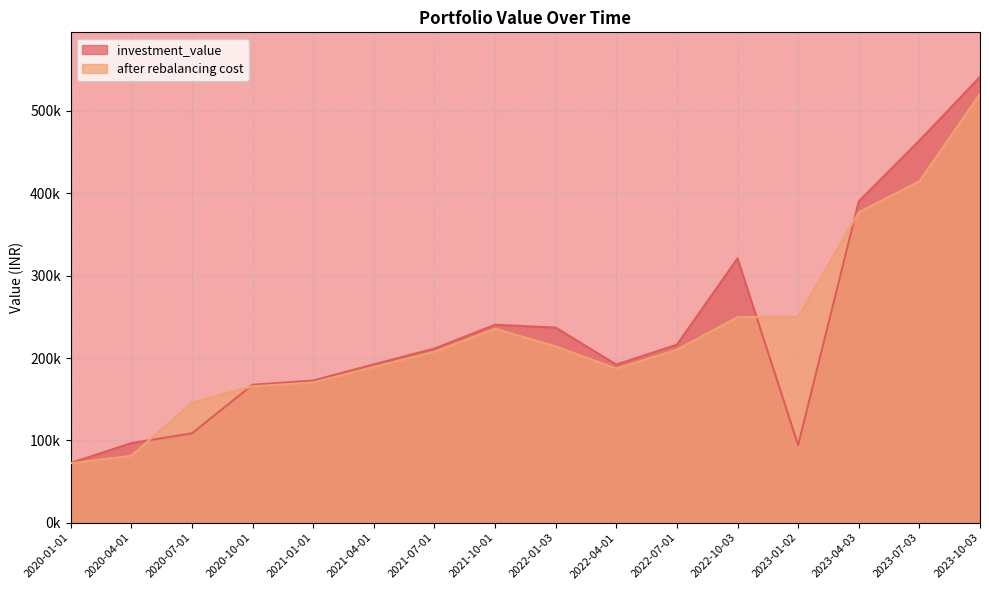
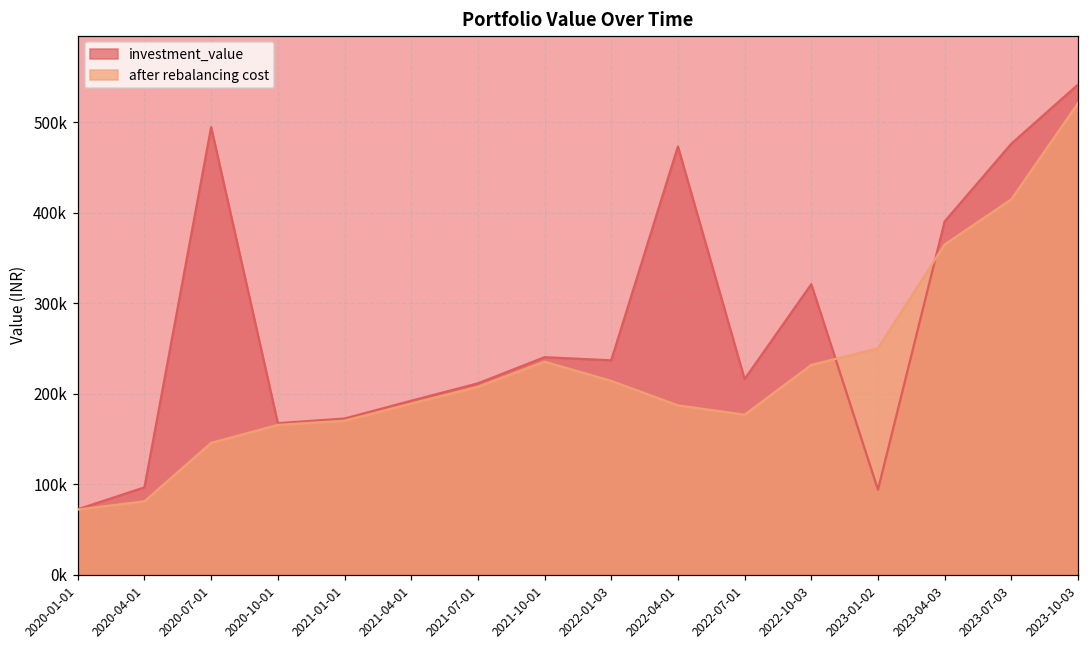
investment_value, 2020-07-01: 110000 -> 490000
investment_value, 2022-04-01: 190000 -> 470000
after rebalancing cost, 2022-07-01: 210000 -> 180000
after rebalancing cost, 2022-10-03: 250000 -> 230000
after rebalancing cost, 2023-04-03: 380000 -> 360000
investment_value, 2023-07-03: 460000 -> 480000
